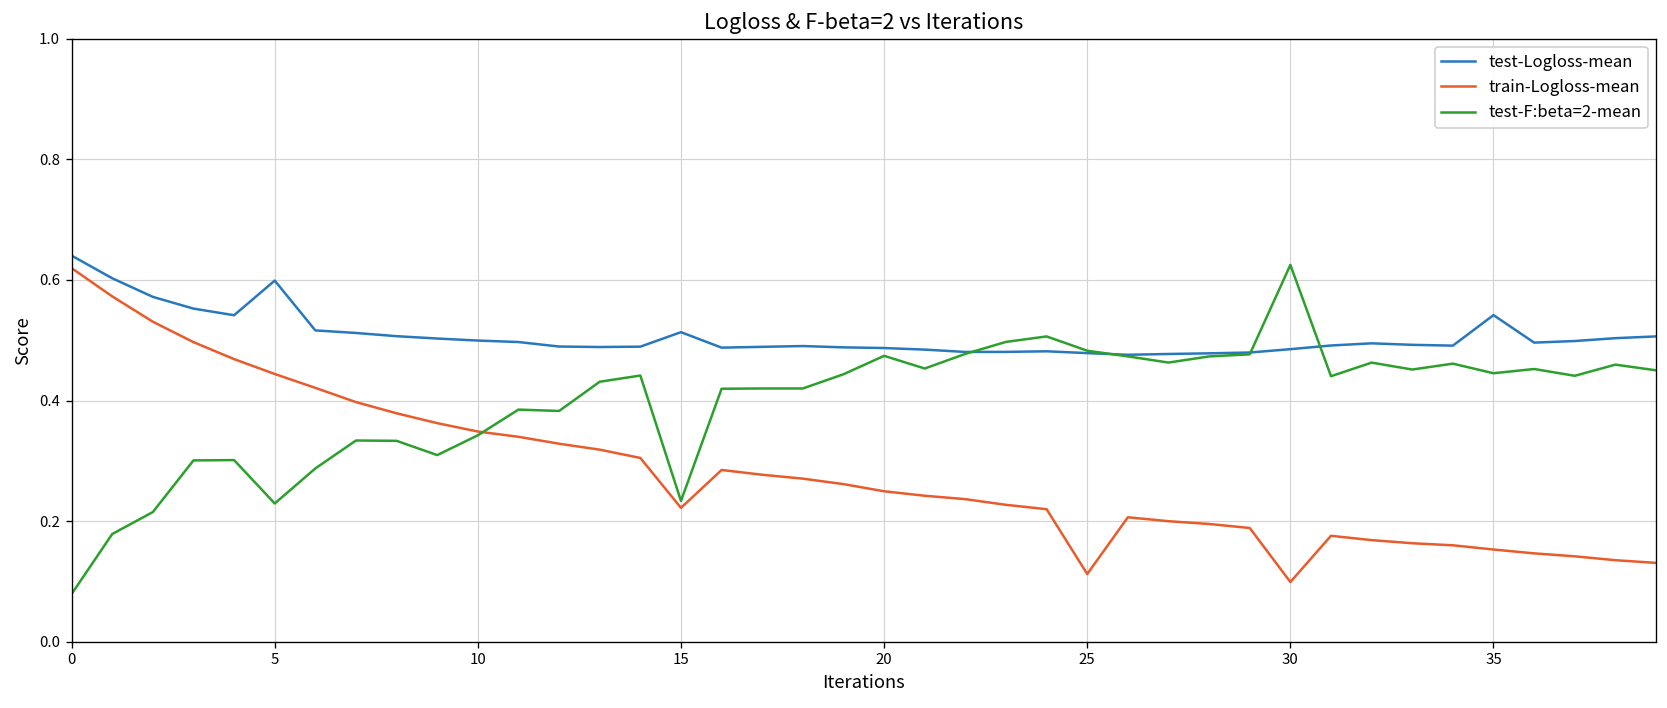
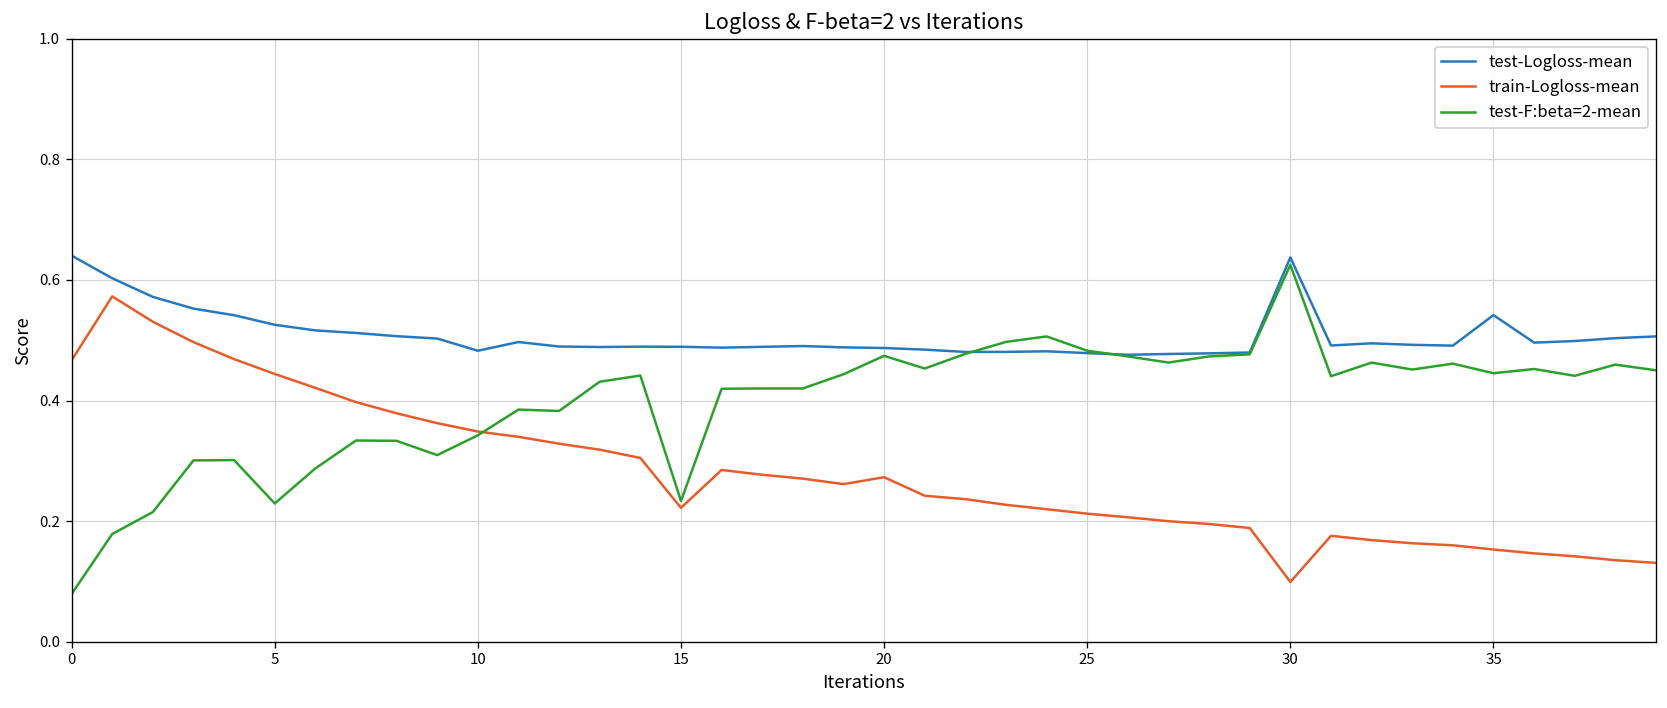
train-Logloss-mean, 0: 0.62 -> 0.47
test-Logloss-mean, 5: 0.60 -> 0.53
test-Logloss-mean, 10: 0.50 -> 0.48
test-Logloss-mean, 15: 0.51 -> 0.49
train-Logloss-mean, 20: 0.25 -> 0.27
train-Logloss-mean, 25: 0.11 -> 0.21
test-Logloss-mean, 30: 0.49 -> 0.64
